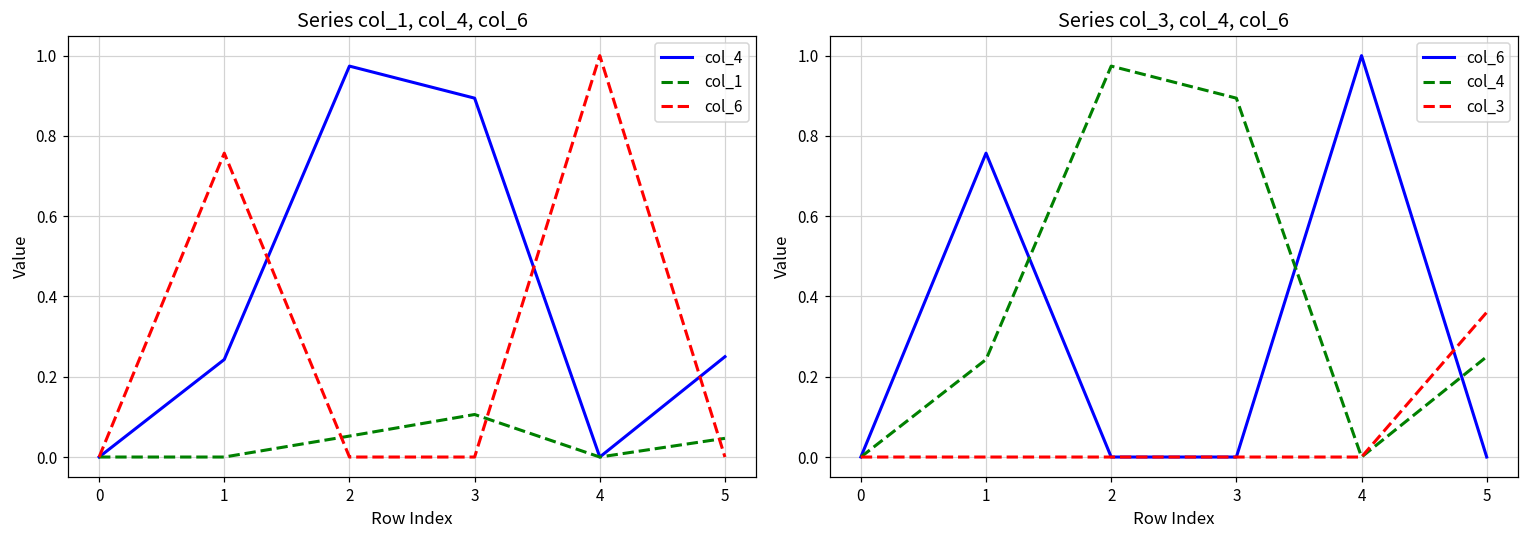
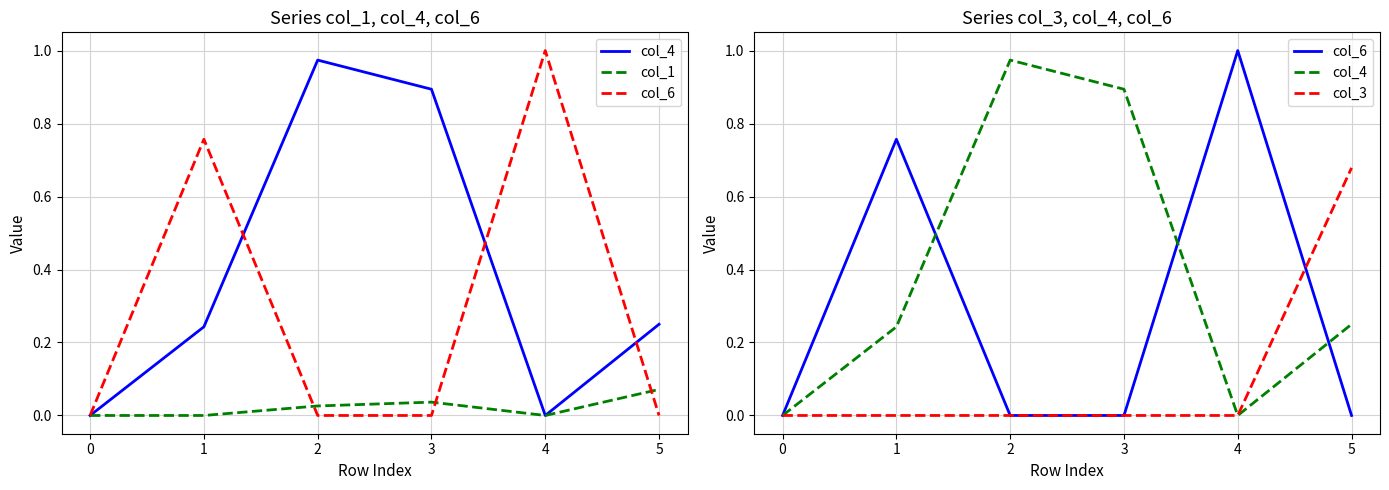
Series col_1, col_4, col_6, col_1, 2: 0.05 -> 0.03
Series col_1, col_4, col_6, col_1, 3: 0.11 -> 0.04
Series col_1, col_4, col_6, col_1, 5: 0.05 -> 0.07
Series col_3, col_4, col_6, col_3, 5: 0.36 -> 0.68
